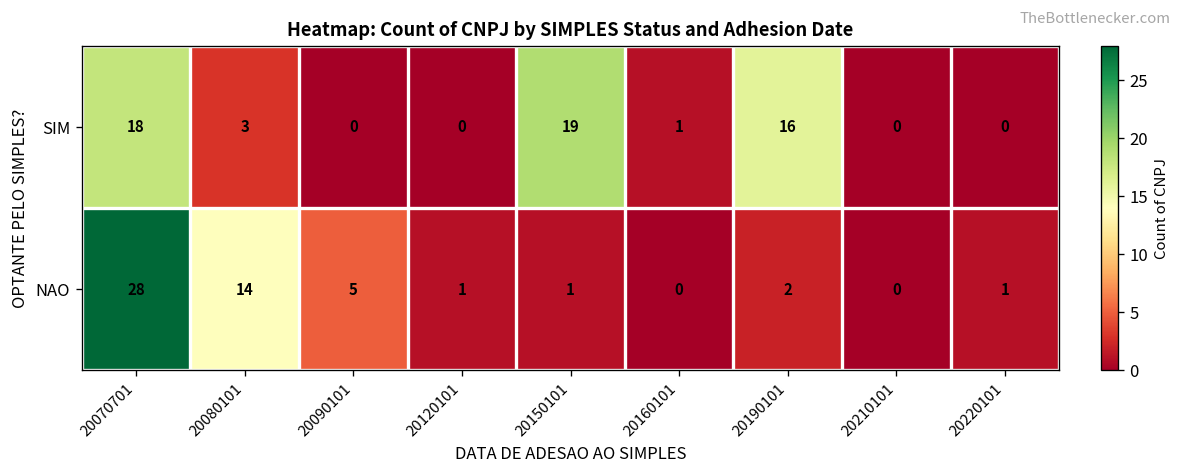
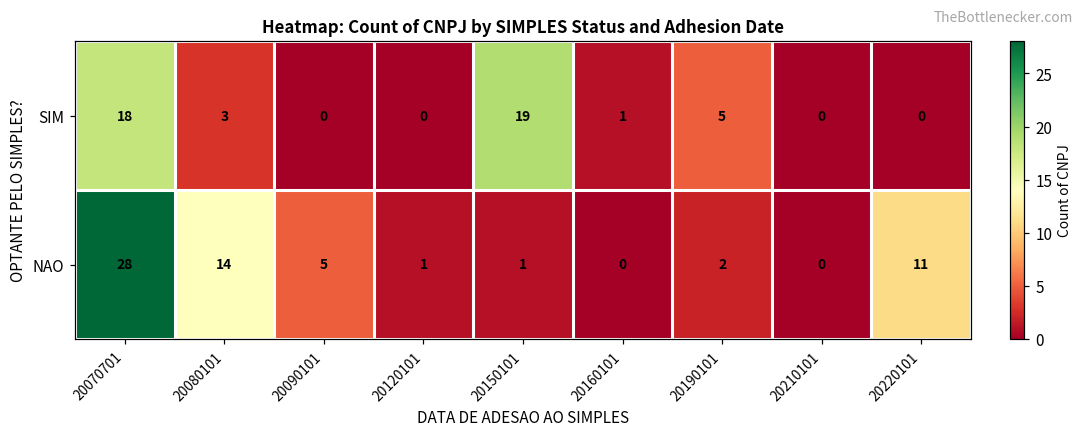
SIM, 20190101: 16 -> 5
NAO, 20220101: 1 -> 11
